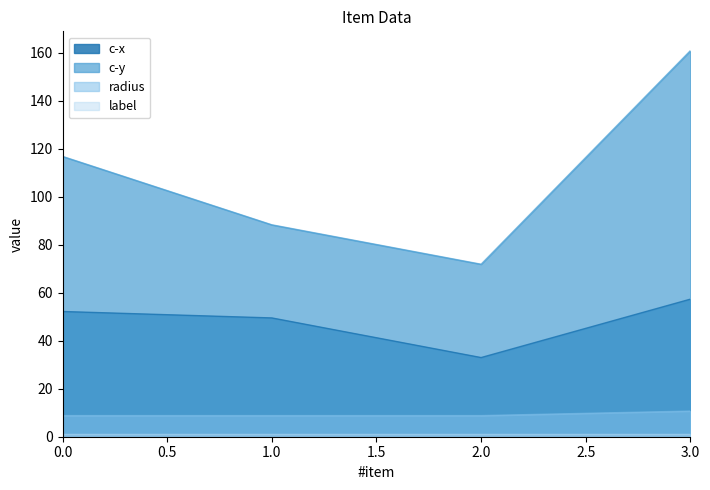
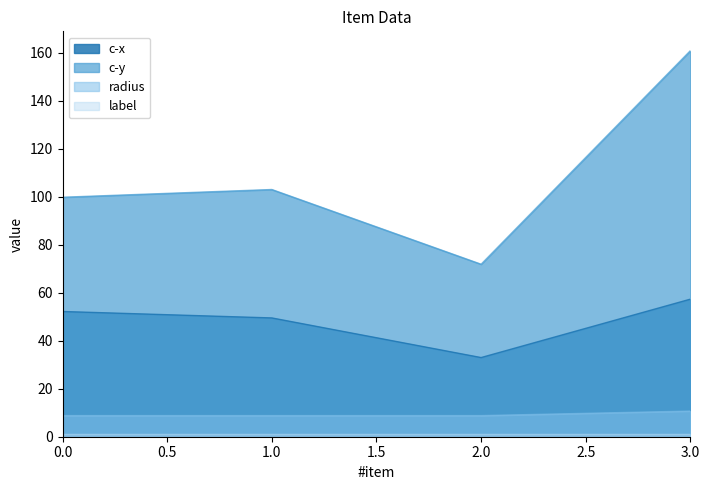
c-y, 0.0: 117 -> 100
c-y, 1.0: 88 -> 103
